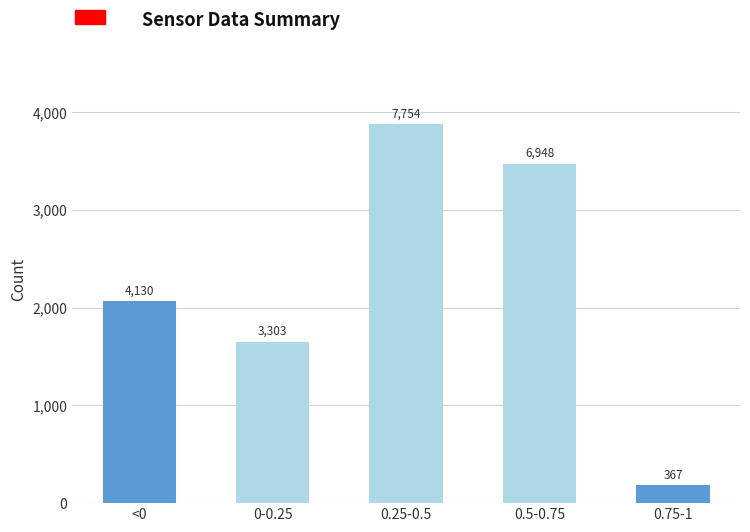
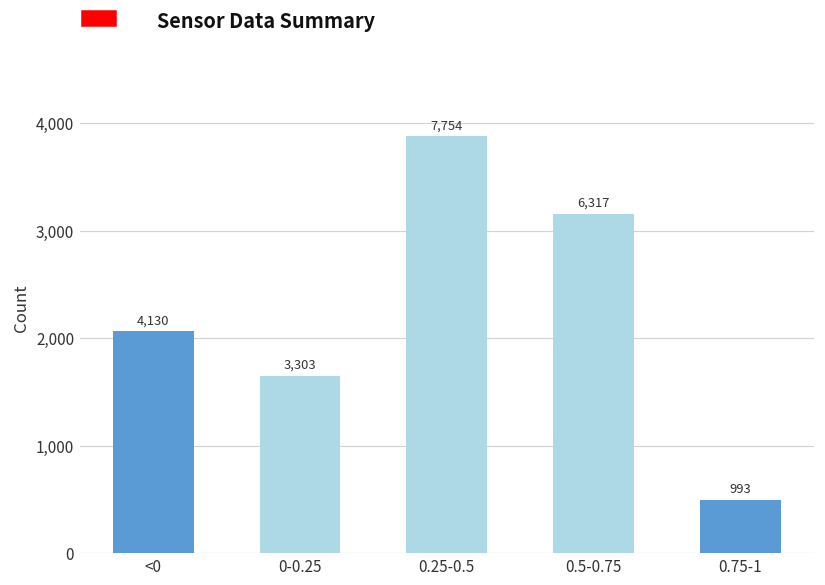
0.5-0.75: 6,948 -> 6,317
0.75-1: 367 -> 993
